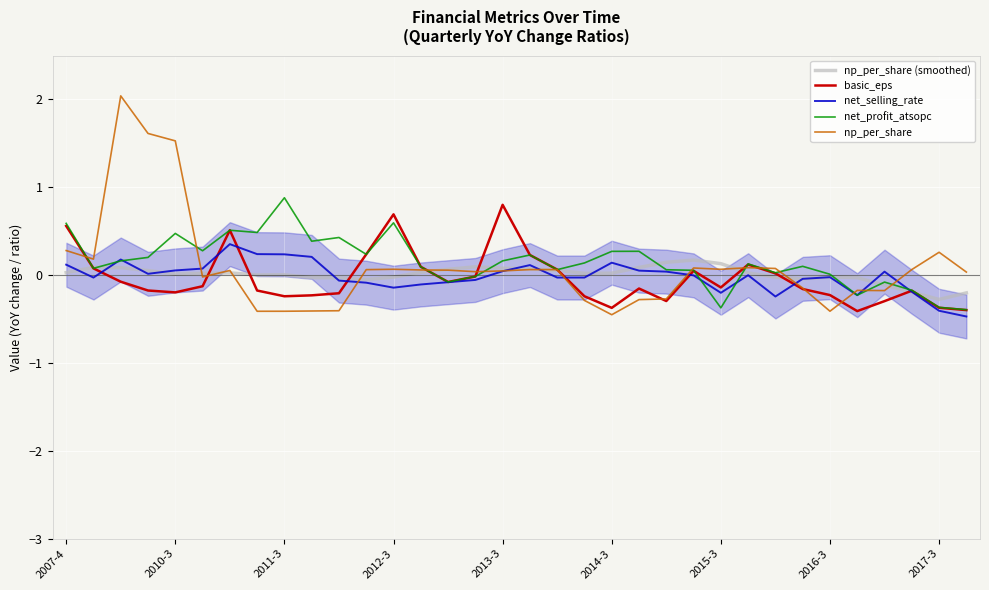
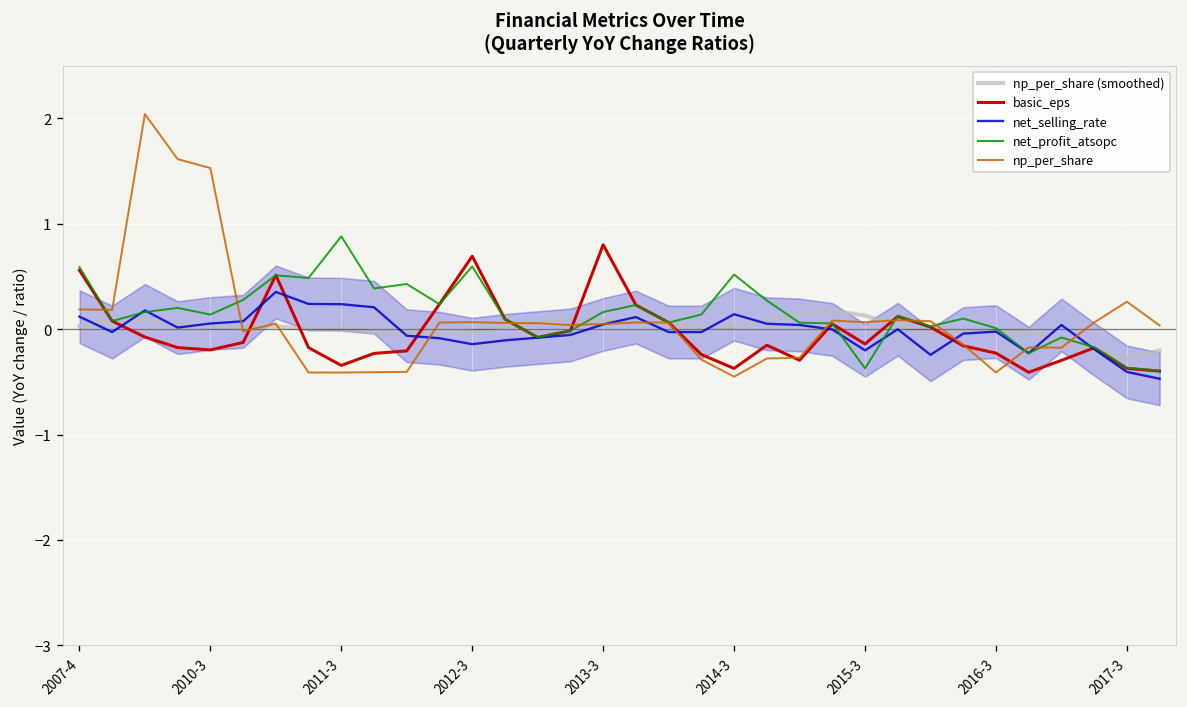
np_per_share, 2007-4: 0.3 -> 0.2
net_profit_atsopc, 2010-3: 0.5 -> 0.1
basic_eps, 2011-3: -0.2 -> -0.3
net_profit_atsopc, 2014-3: 0.3 -> 0.5
